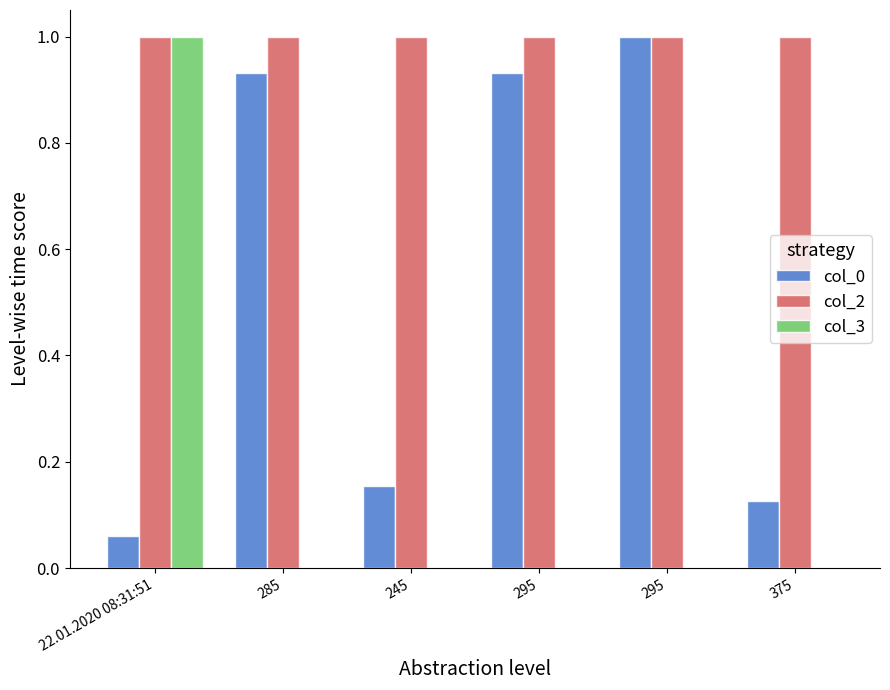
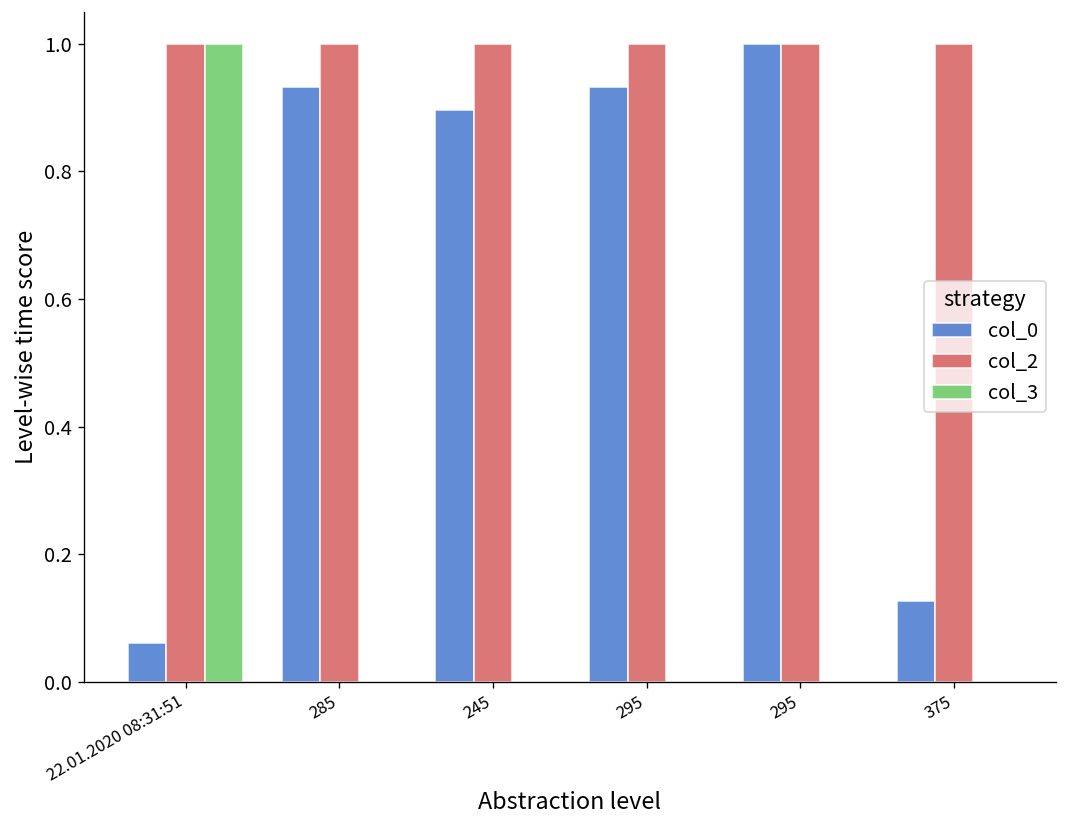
col_0, 245: 0.15 -> 0.90
